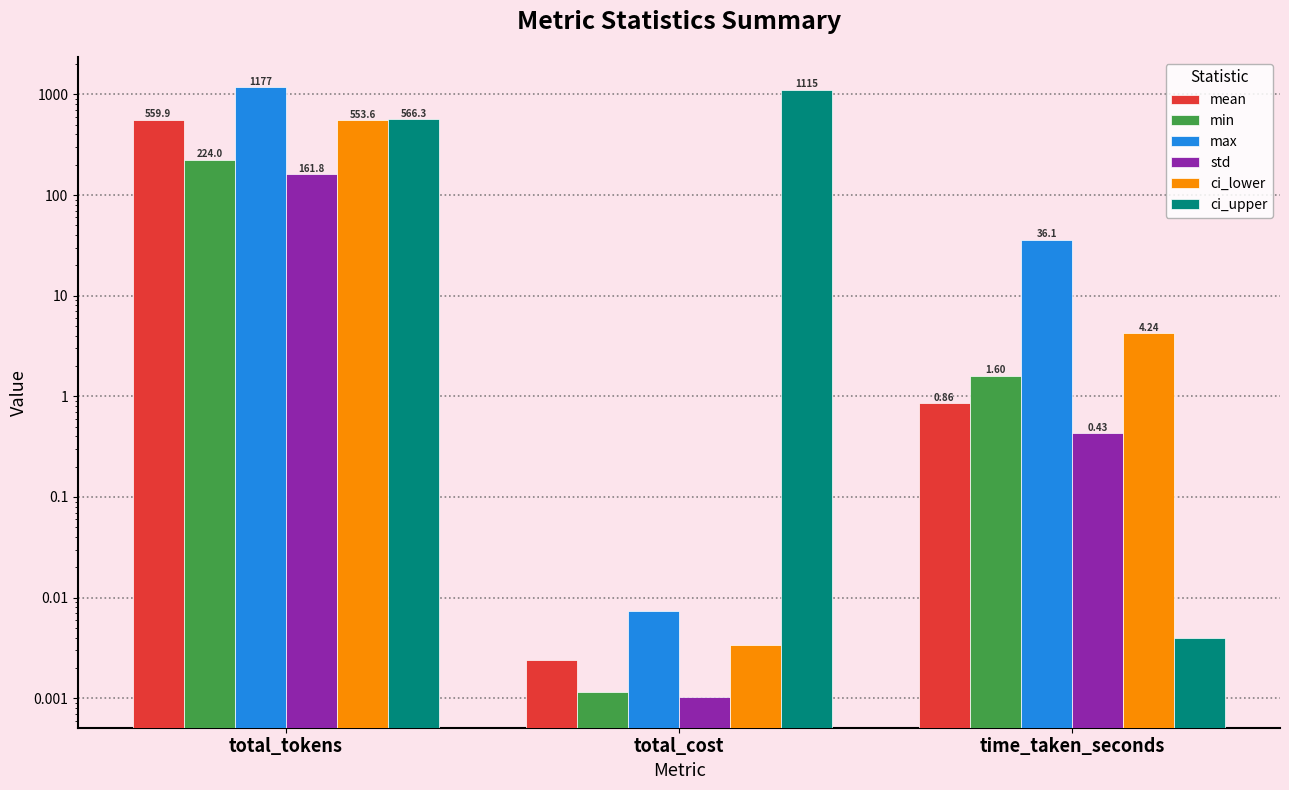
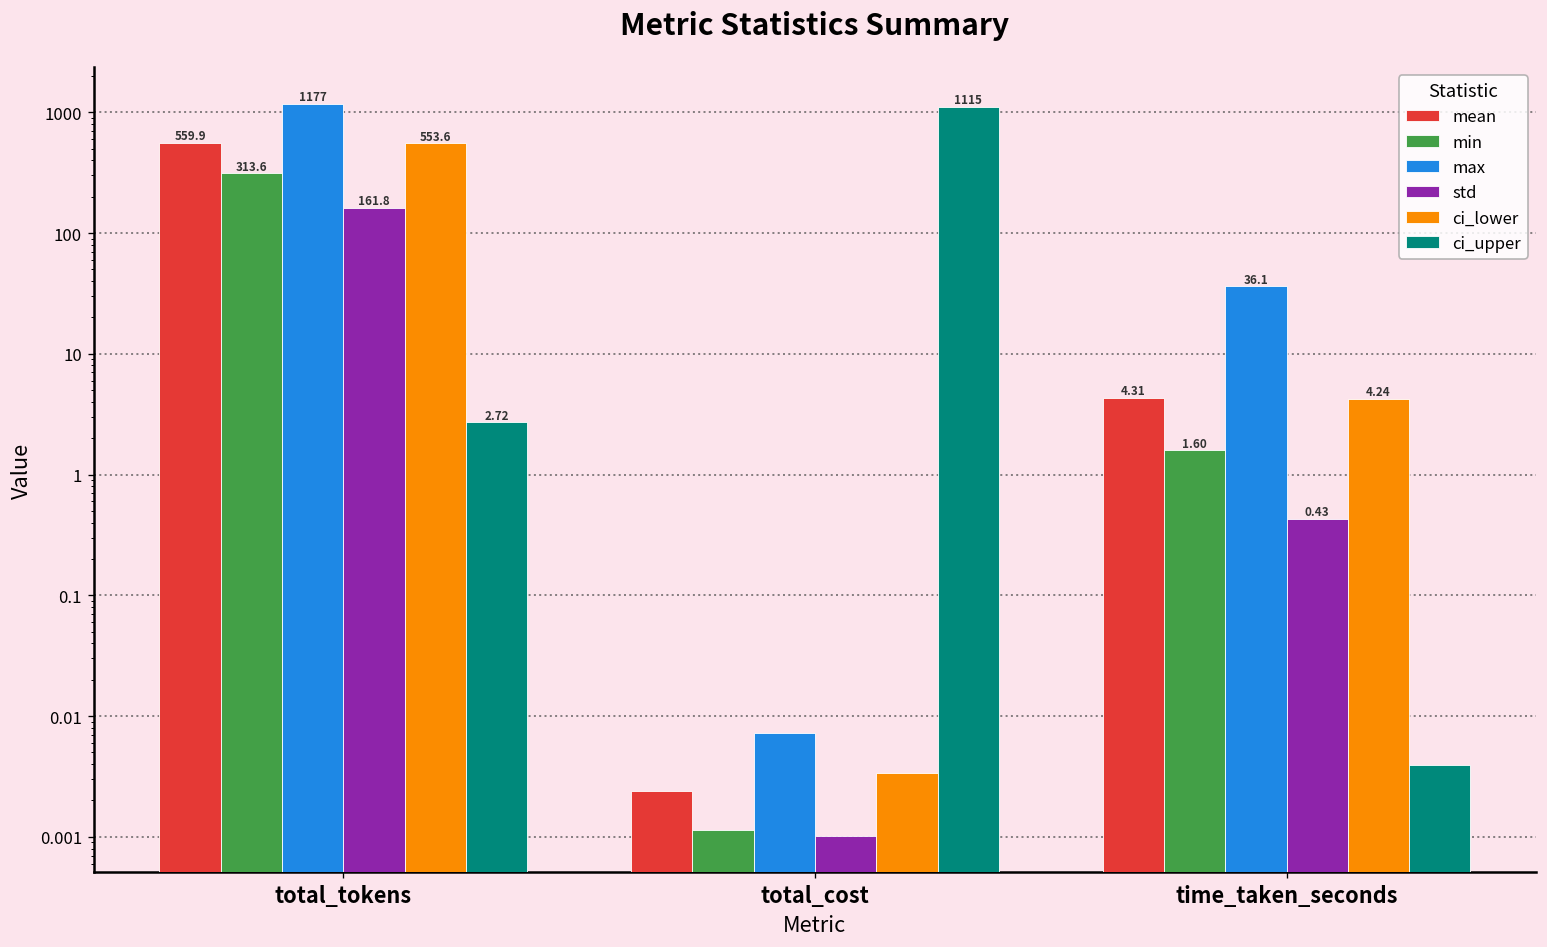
min, total_tokens: 224.0 -> 313.6
ci_upper, total_tokens: 566.3 -> 2.72
mean, time_taken_seconds: 0.86 -> 4.31
